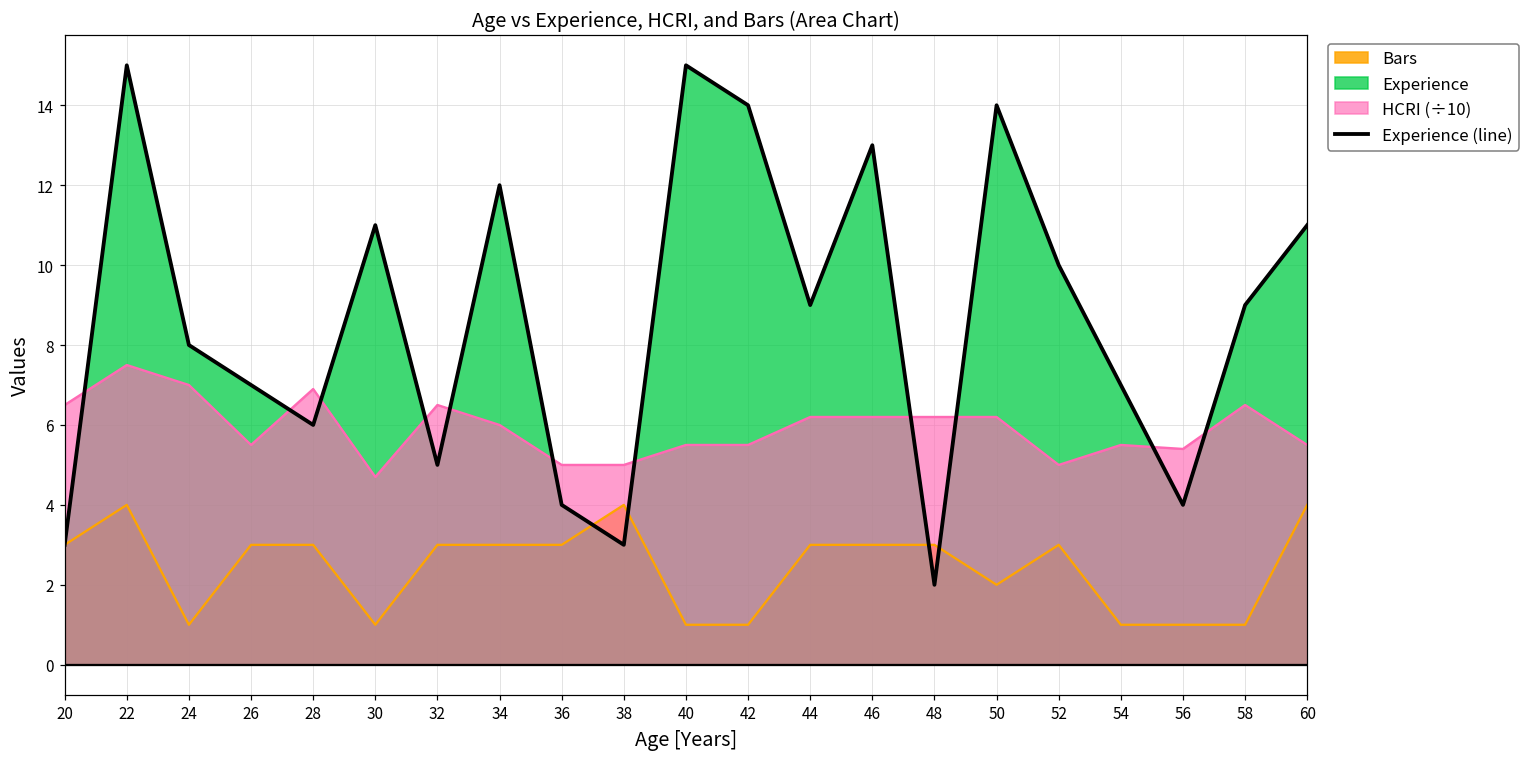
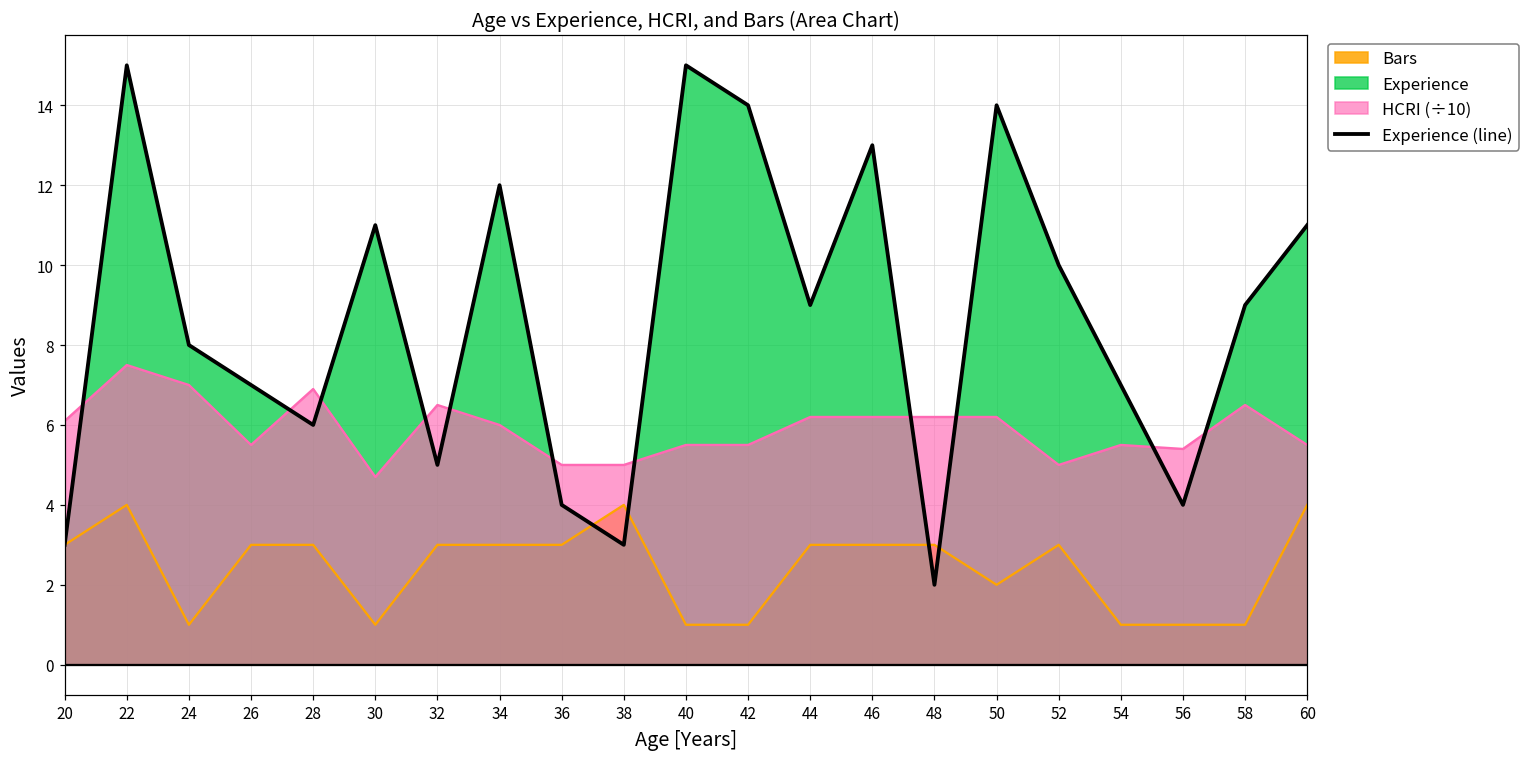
HCRI (÷10), 20: 6.5 -> 6.1
